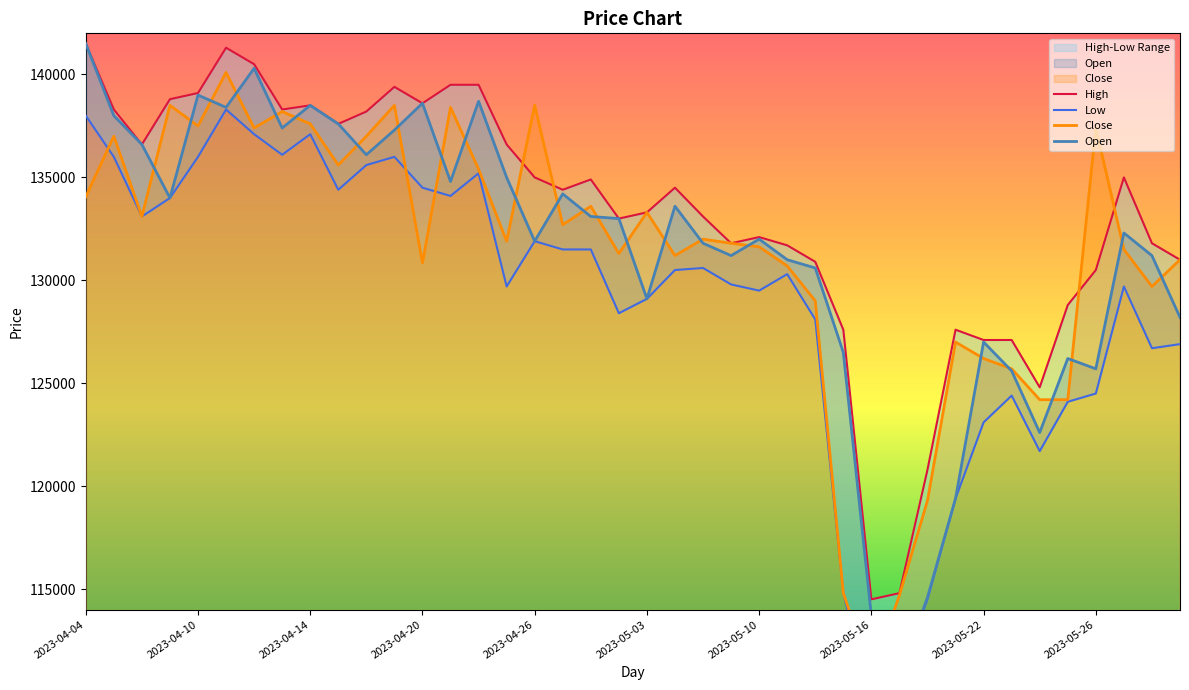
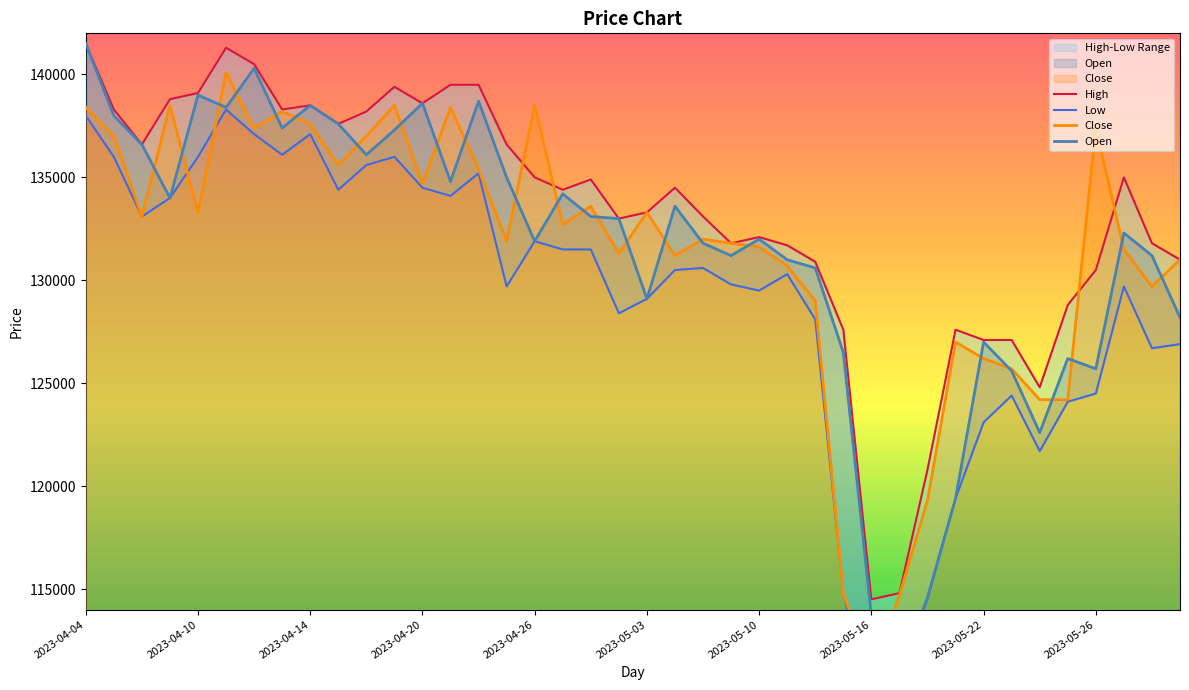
Close, 2023-04-04: 134100 -> 138400
Close, 2023-04-10: 137500 -> 133300
Close, 2023-04-20: 130800 -> 134700
